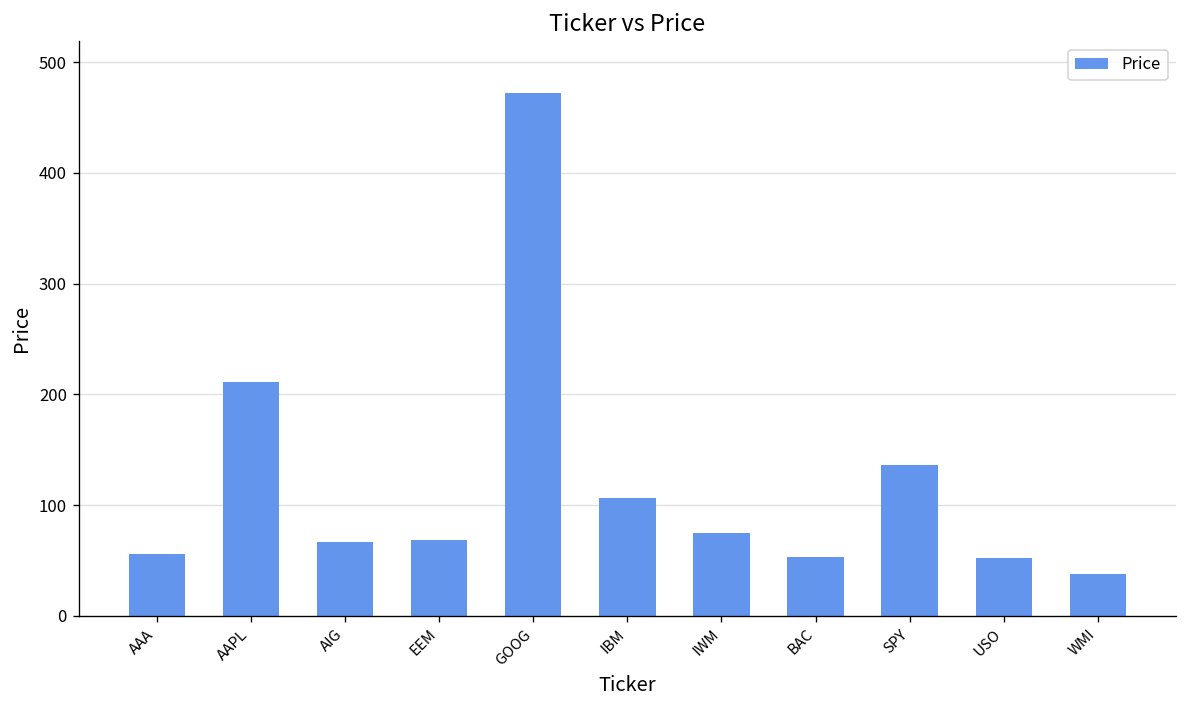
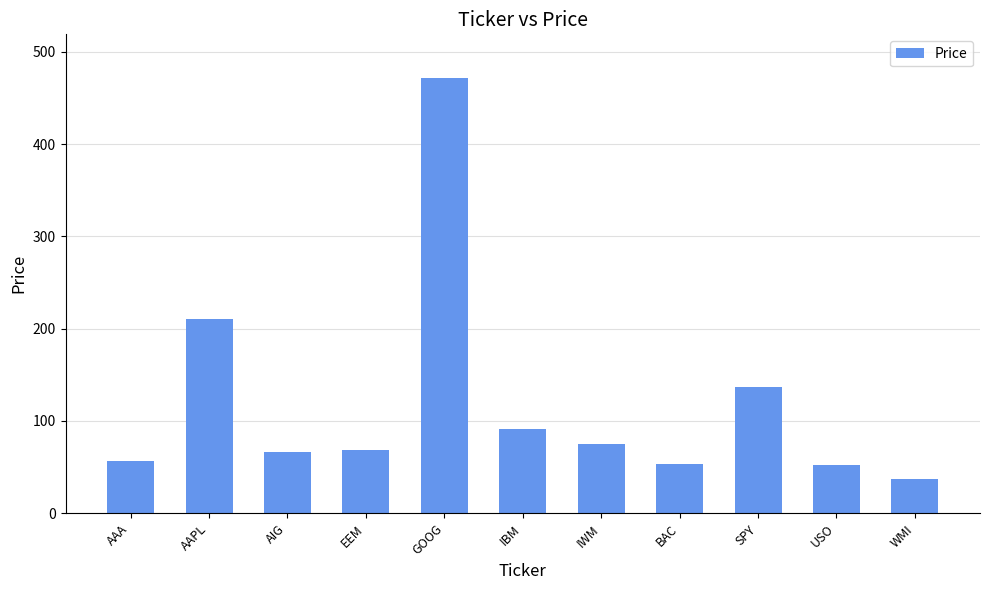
IBM: 110 -> 90
